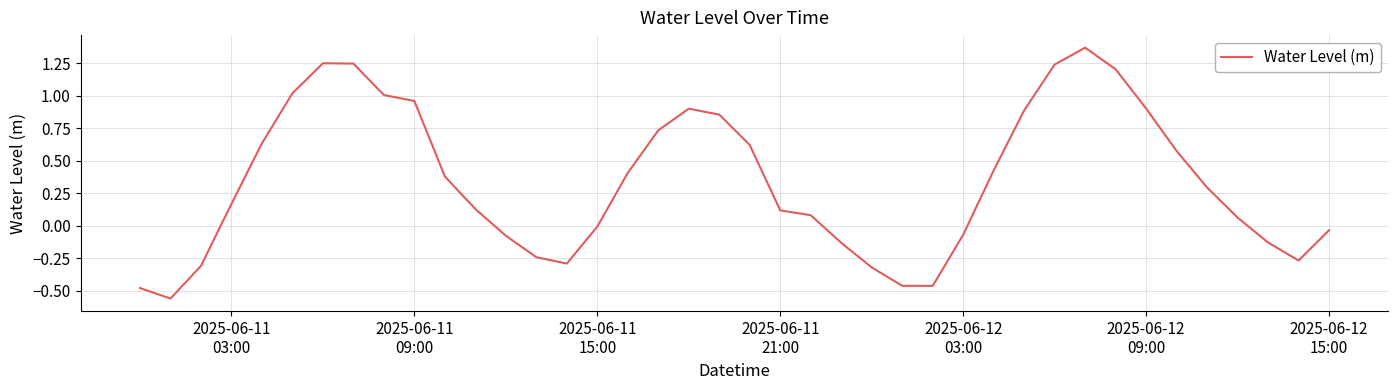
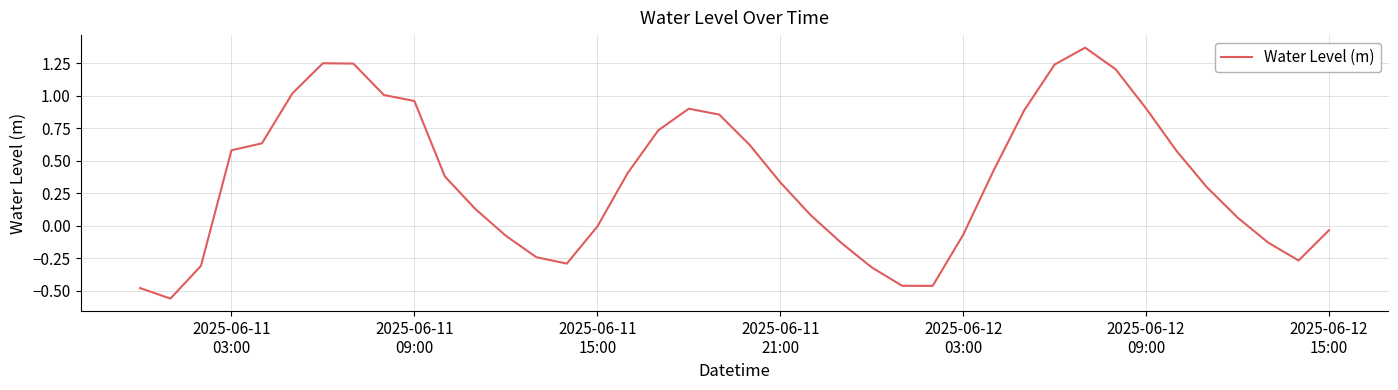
2025-06-11 03:00: 0.17 -> 0.58
2025-06-11 21:00: 0.12 -> 0.33
